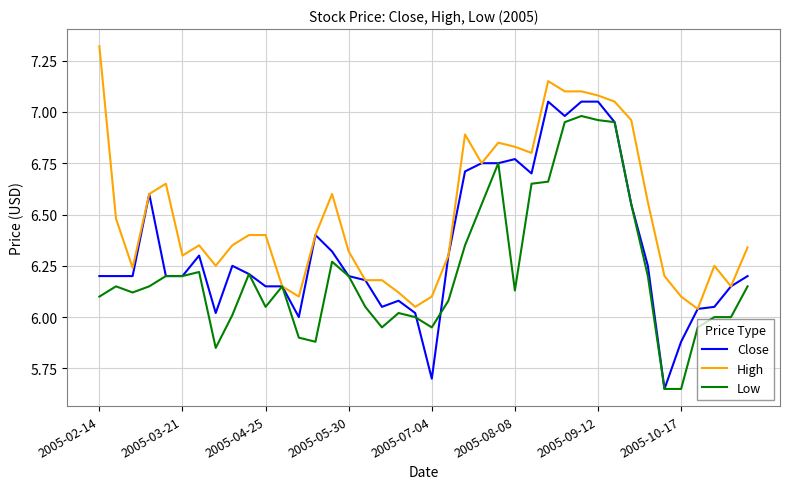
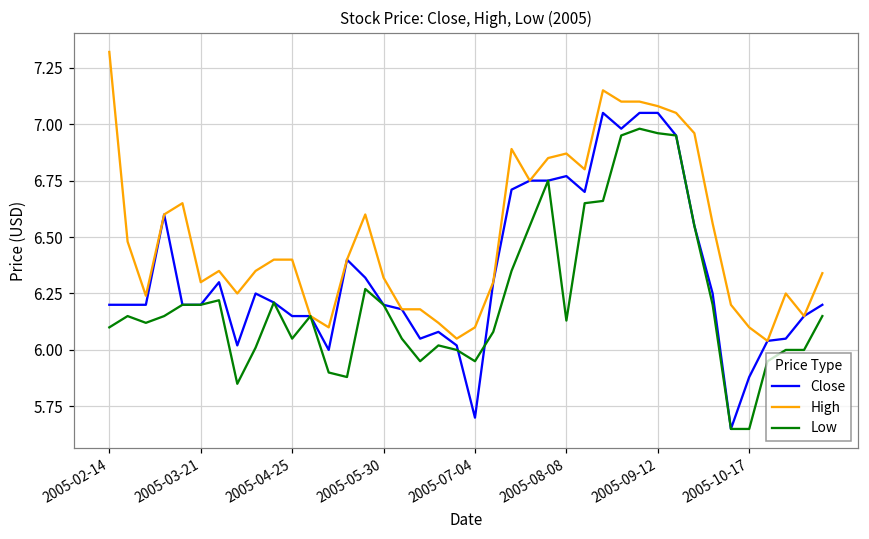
High, 2005-08-08: 6.83 -> 6.87
